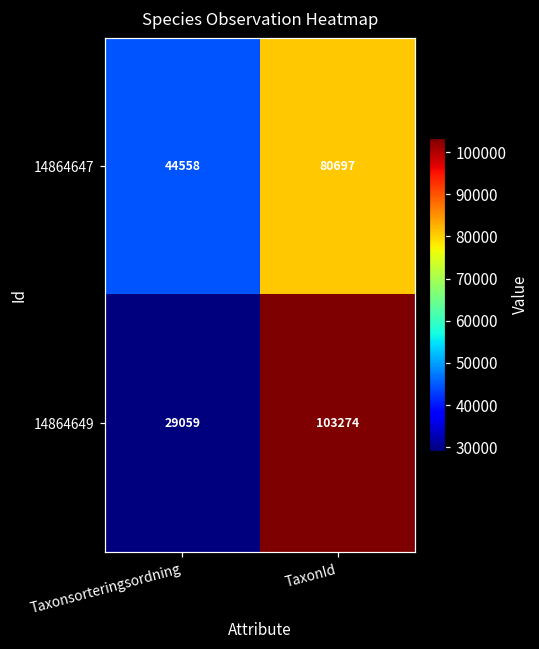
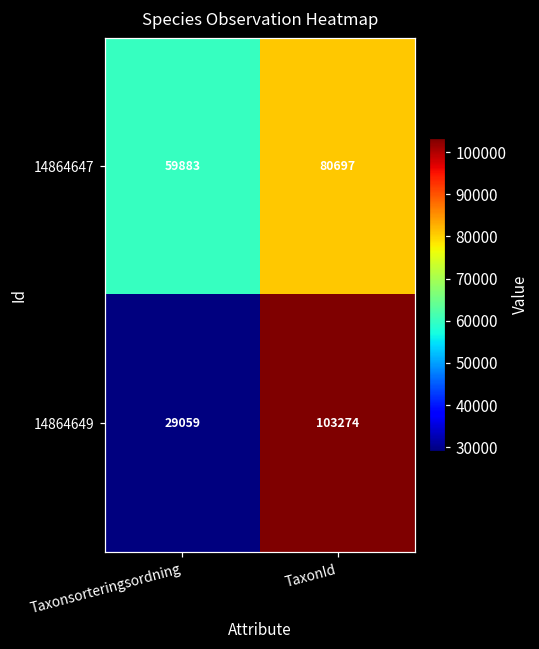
14864647, Taxonsorteringsordning: 44558 -> 59883
